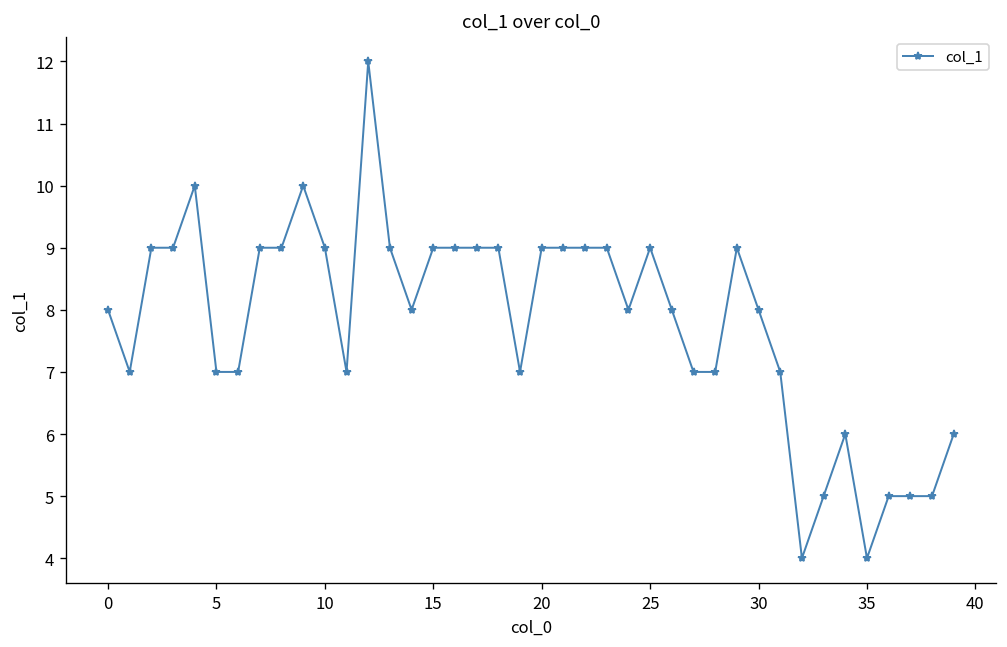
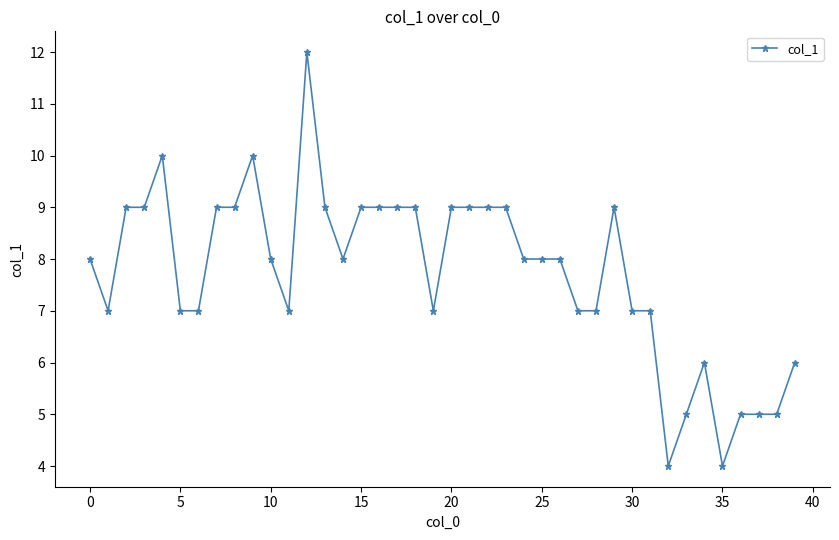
10: 9 -> 8
25: 9 -> 8
30: 8 -> 7
